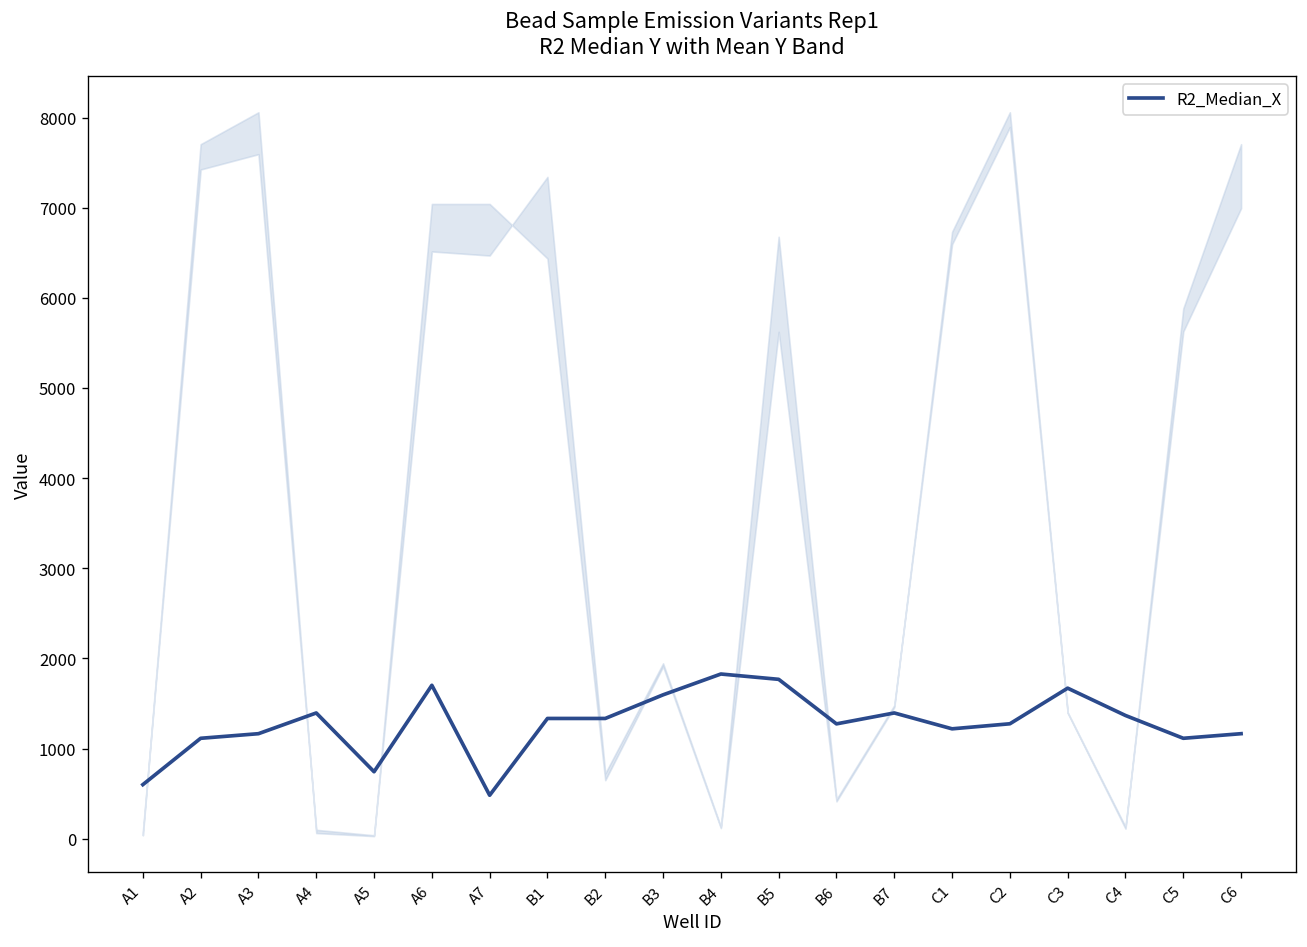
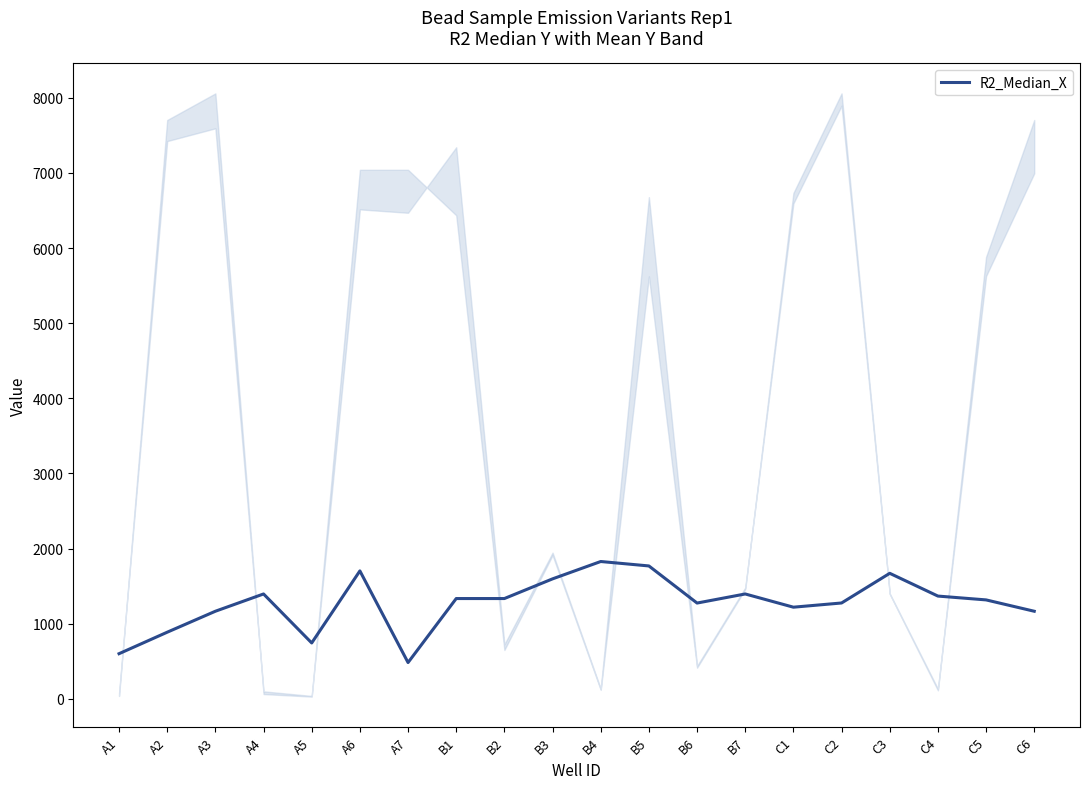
R2_Median_X, A2: 1100 -> 900
R2_Median_X, C5: 1100 -> 1300
